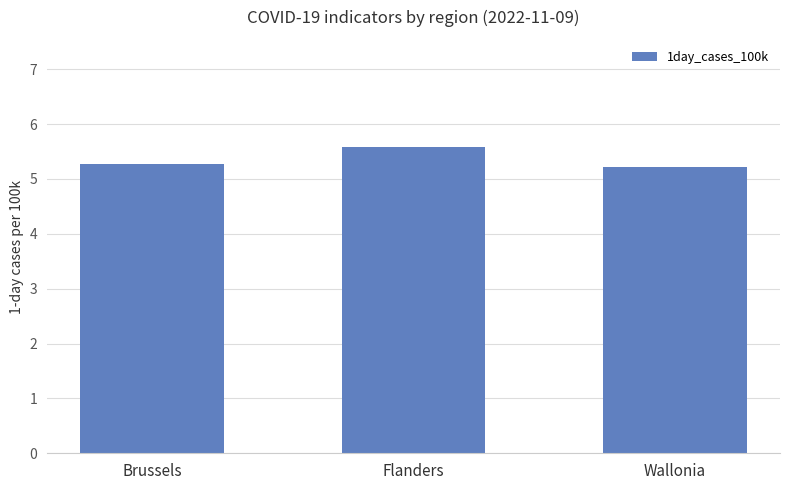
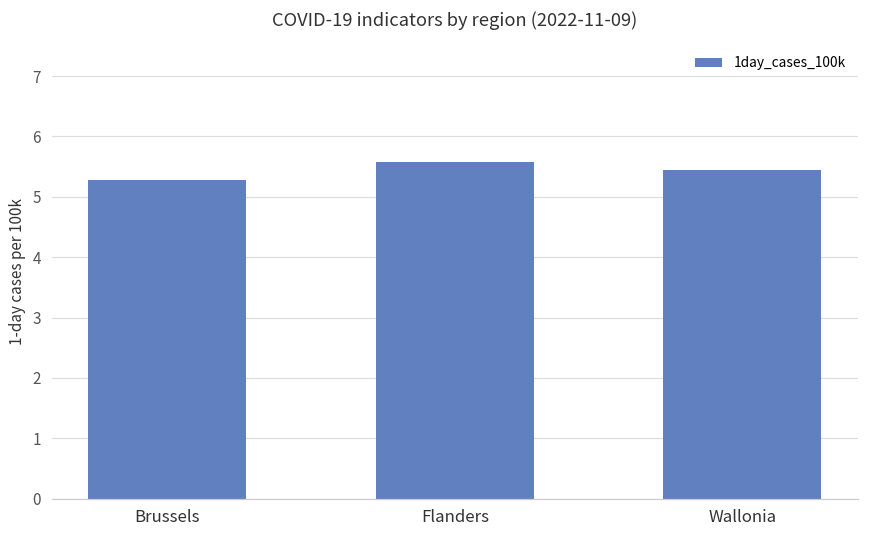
Wallonia: 5.2 -> 5.4
